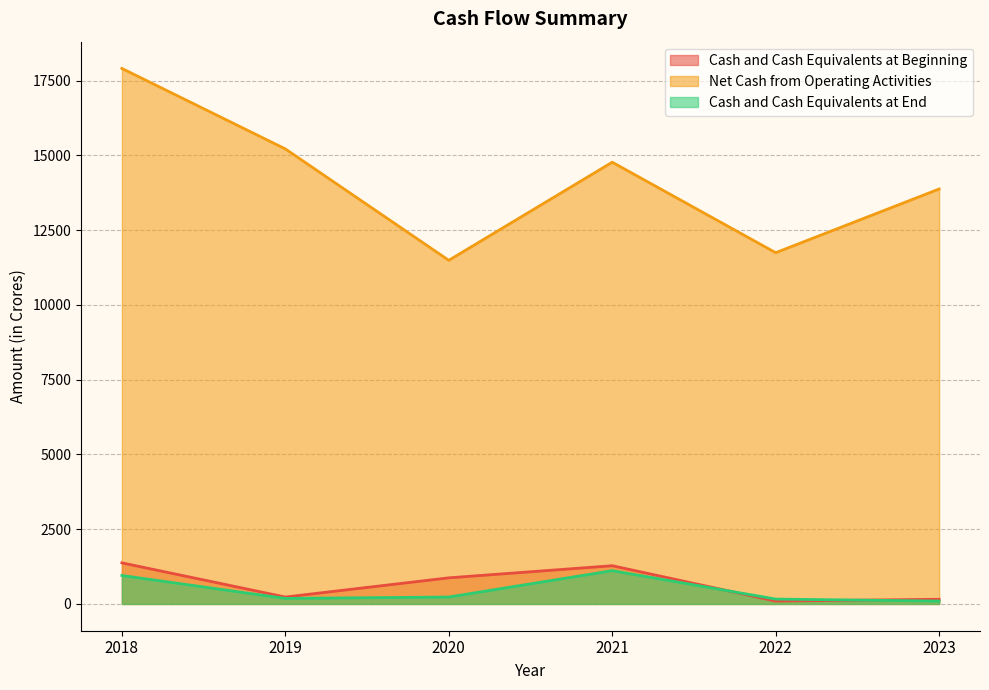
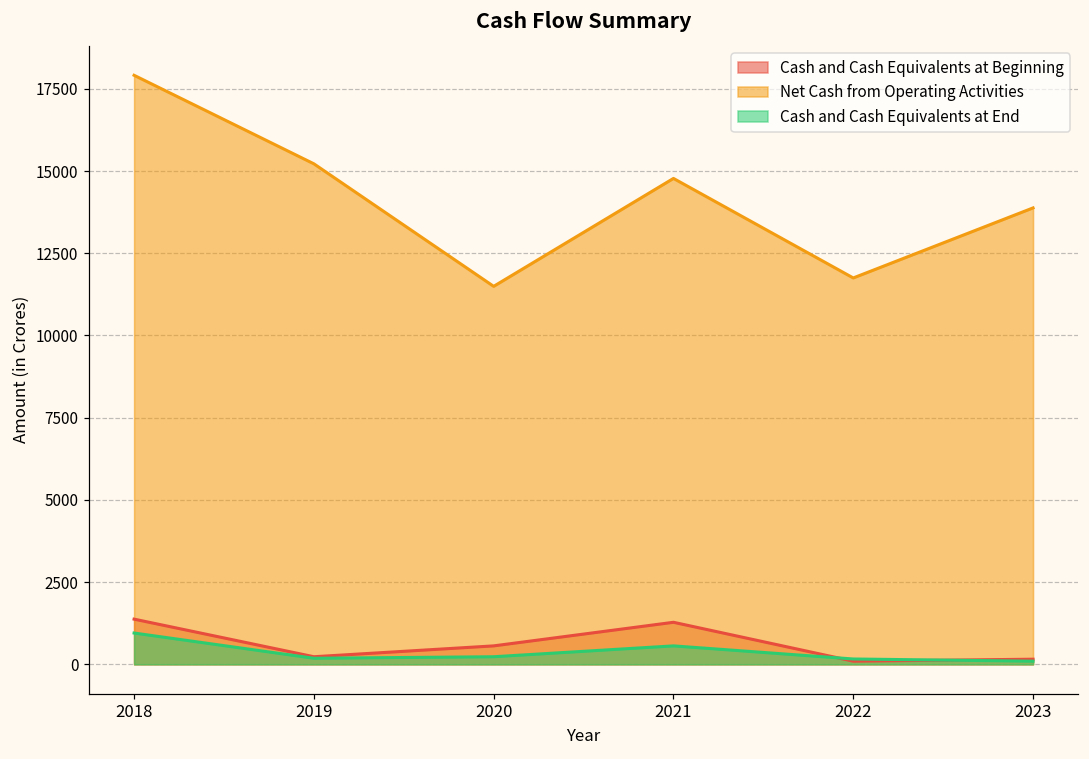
Cash and Cash Equivalents at Beginning, 2020: 900 -> 600
Cash and Cash Equivalents at End, 2021: 1100 -> 600
